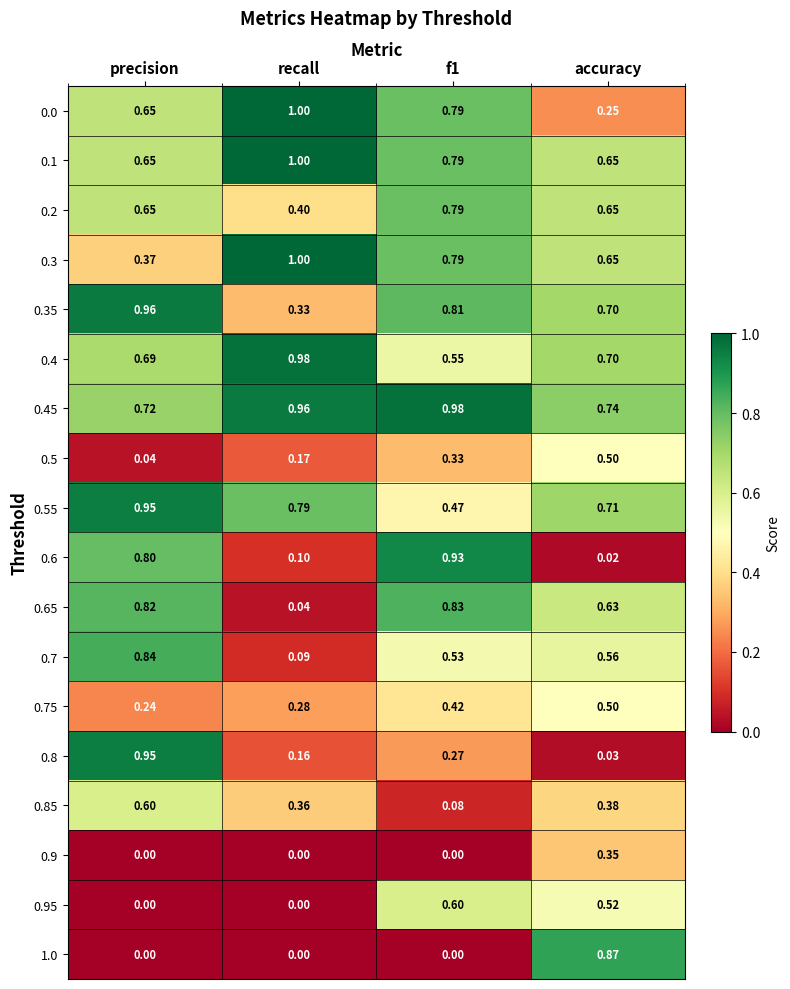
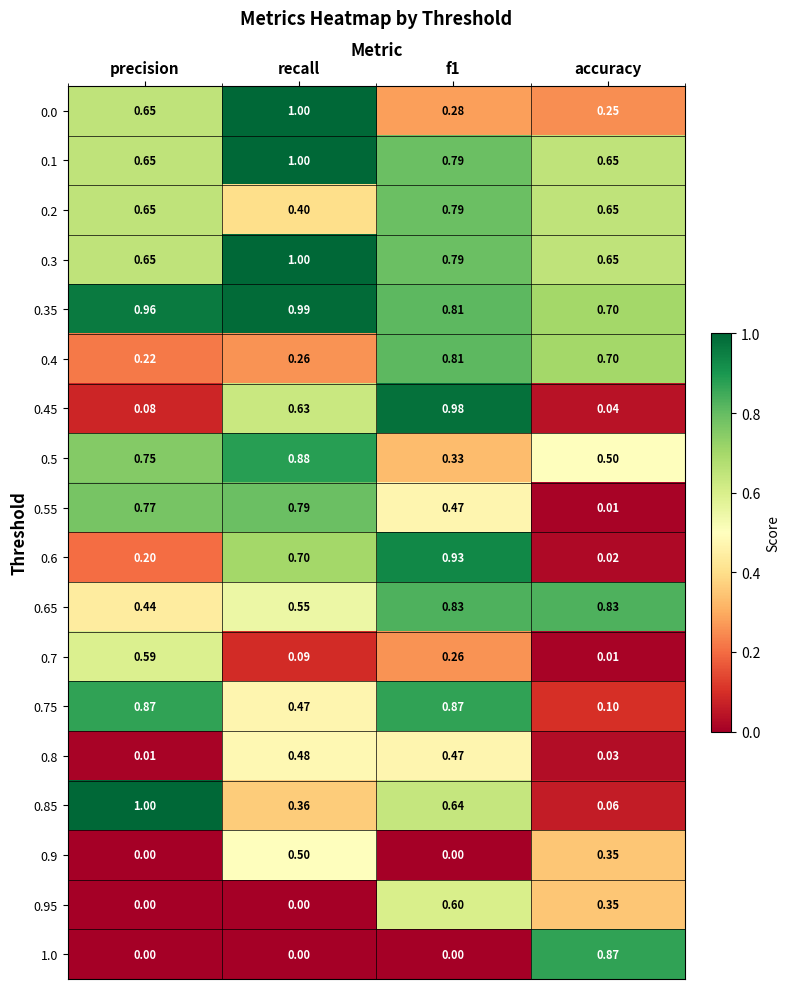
0.0, f1: 0.79 -> 0.28
0.3, precision: 0.37 -> 0.65
0.35, recall: 0.33 -> 0.99
0.4, precision: 0.69 -> 0.22
0.4, recall: 0.98 -> 0.26
0.4, f1: 0.55 -> 0.81
0.45, precision: 0.72 -> 0.08
0.45, recall: 0.96 -> 0.63
0.45, accuracy: 0.74 -> 0.04
0.5, precision: 0.04 -> 0.75
0.5, recall: 0.17 -> 0.88
0.55, precision: 0.95 -> 0.77
0.55, accuracy: 0.71 -> 0.01
0.6, precision: 0.80 -> 0.20
0.6, recall: 0.10 -> 0.70
0.65, precision: 0.82 -> 0.44
0.65, recall: 0.04 -> 0.55
0.65, accuracy: 0.63 -> 0.83
0.7, precision: 0.84 -> 0.59
0.7, f1: 0.53 -> 0.26
0.7, accuracy: 0.56 -> 0.01
0.75, precision: 0.24 -> 0.87
0.75, recall: 0.28 -> 0.47
0.75, f1: 0.42 -> 0.87
0.75, accuracy: 0.50 -> 0.10
0.8, precision: 0.95 -> 0.01
0.8, recall: 0.16 -> 0.48
0.8, f1: 0.27 -> 0.47
0.85, precision: 0.60 -> 1.00
0.85, f1: 0.08 -> 0.64
0.85, accuracy: 0.38 -> 0.06
0.9, recall: 0.00 -> 0.50
0.95, accuracy: 0.52 -> 0.35
